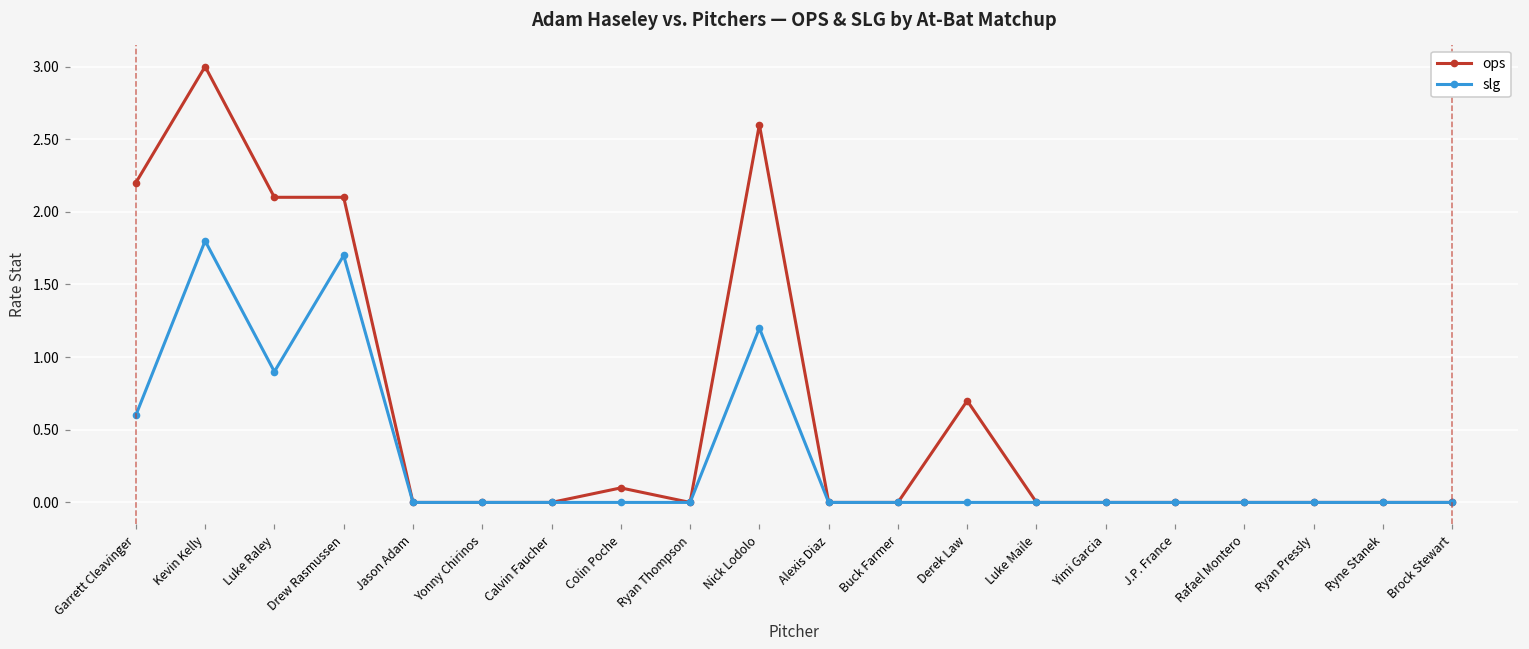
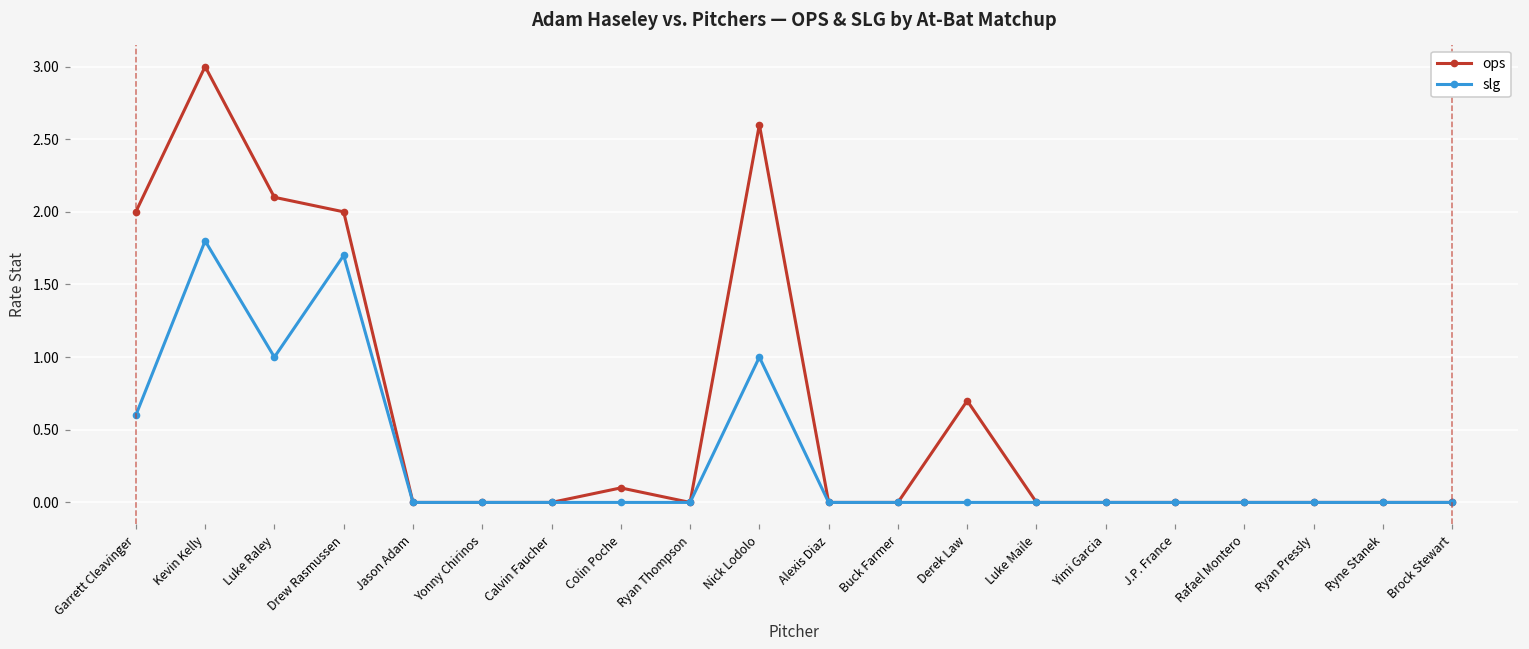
ops, Garrett Cleavinger: 2.2 -> 2.0
slg, Luke Raley: 0.9 -> 1.0
ops, Drew Rasmussen: 2.1 -> 2.0
slg, Nick Lodolo: 1.2 -> 1.0
